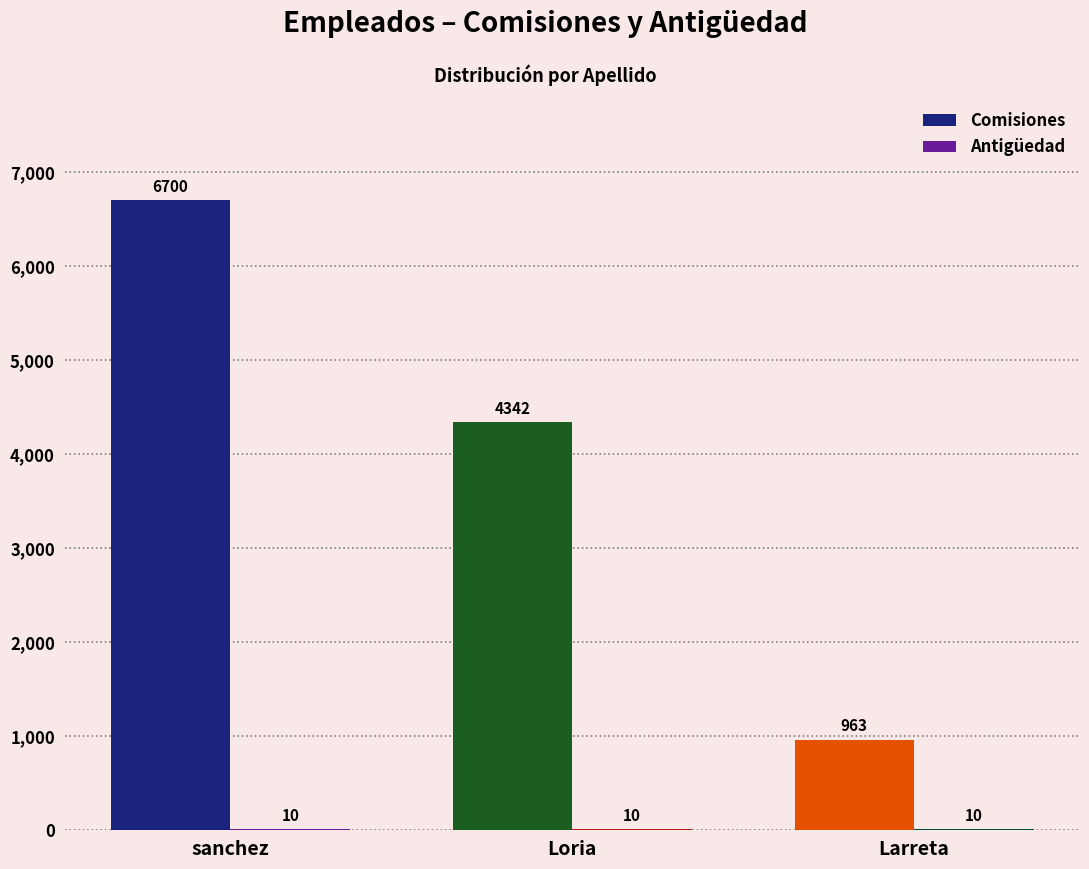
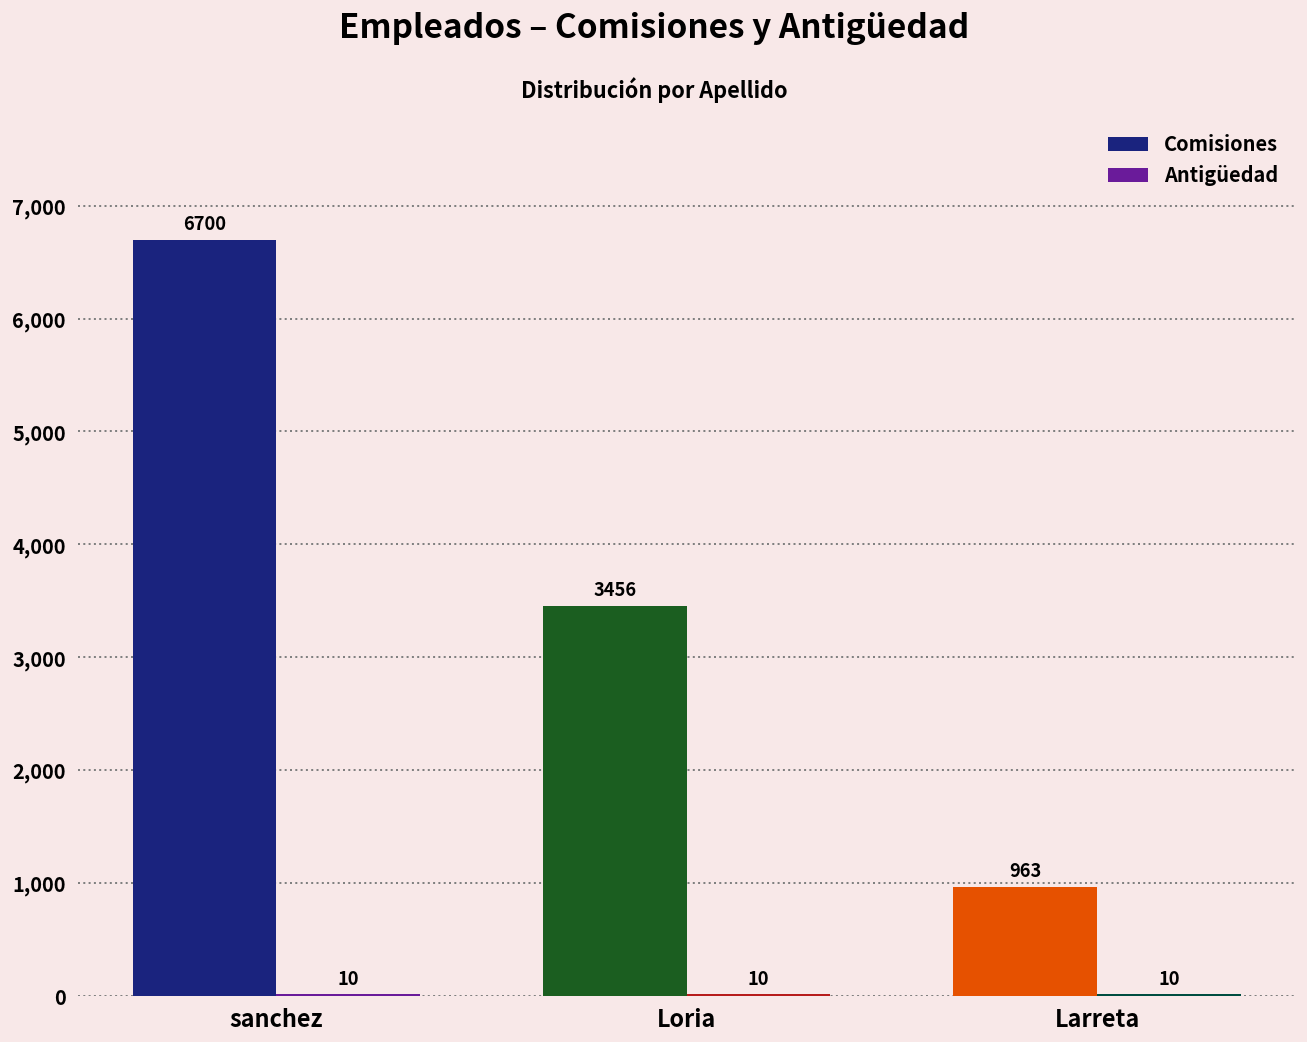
Comisiones, Loria: 4342 -> 3456
